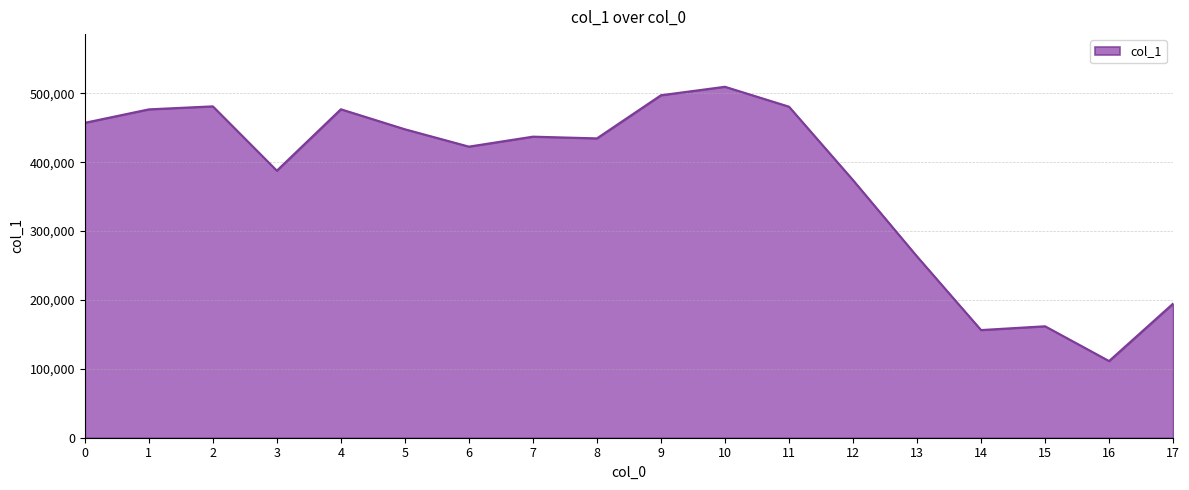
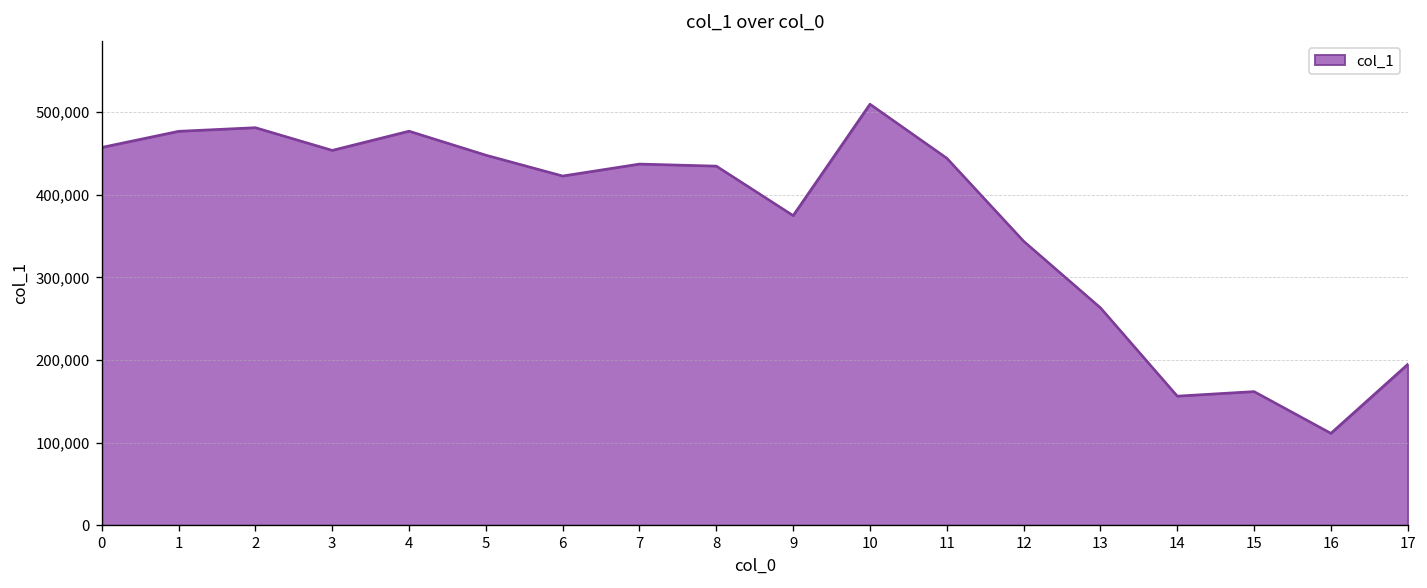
3: 390,000 -> 450,000
9: 500,000 -> 370,000
11: 480,000 -> 440,000
12: 370,000 -> 340,000
